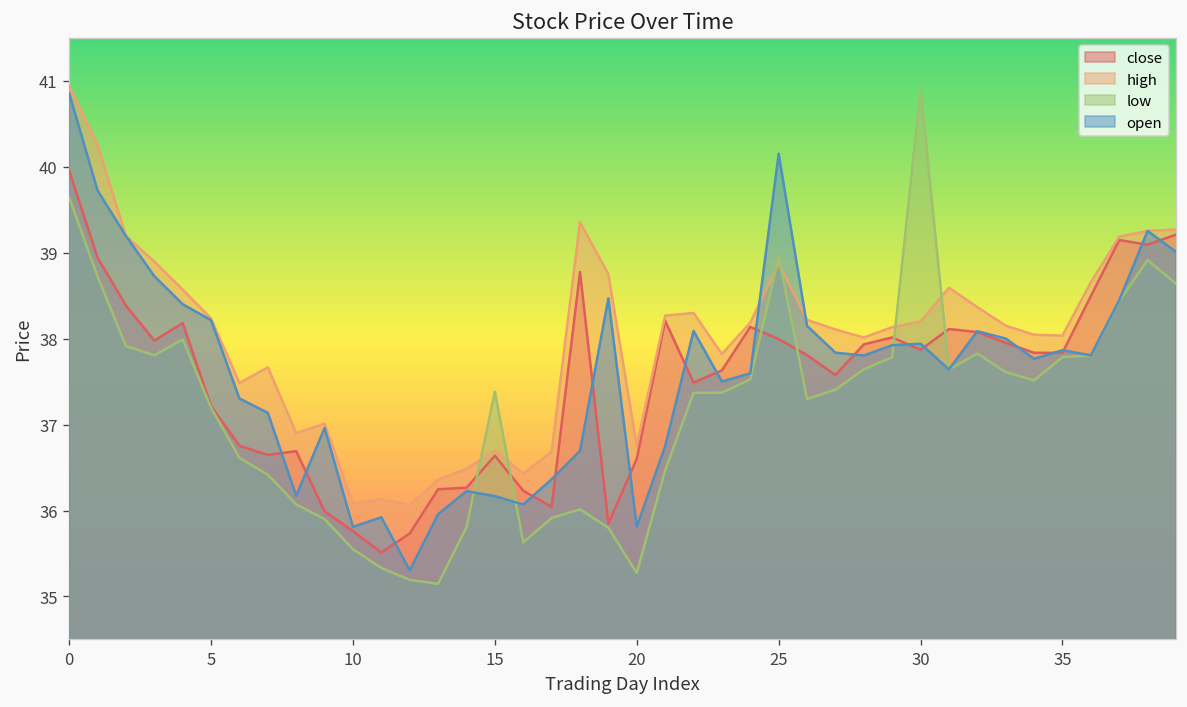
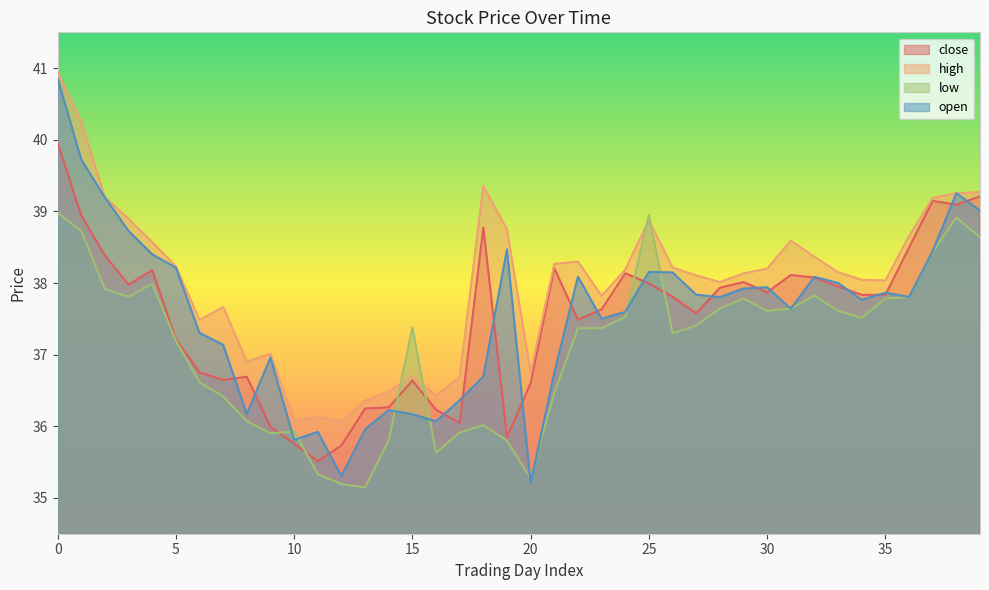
low, 0: 39.6 -> 39.0
low, 10: 35.6 -> 35.9
open, 20: 35.8 -> 35.2
open, 25: 40.2 -> 38.2
low, 30: 40.9 -> 37.6
